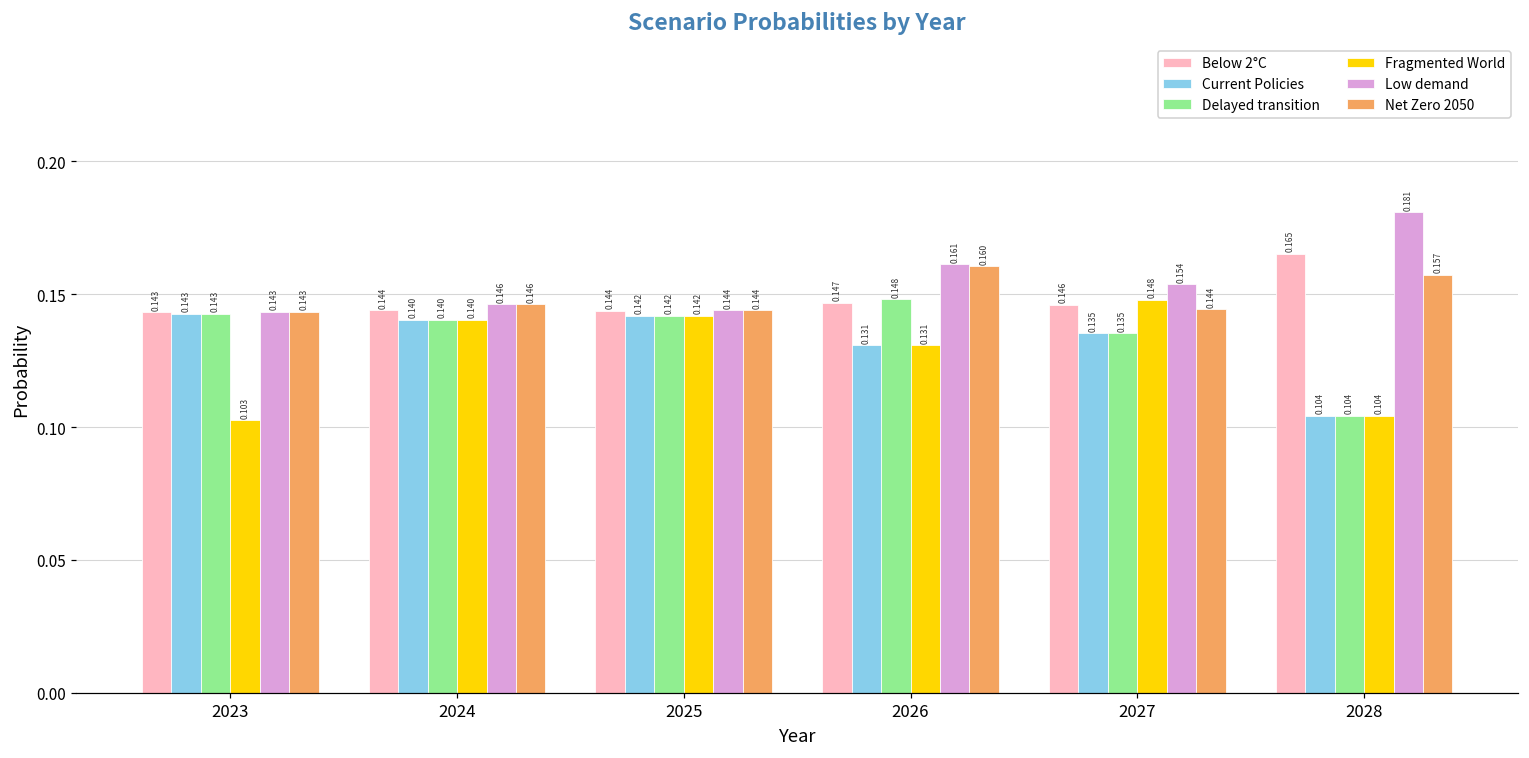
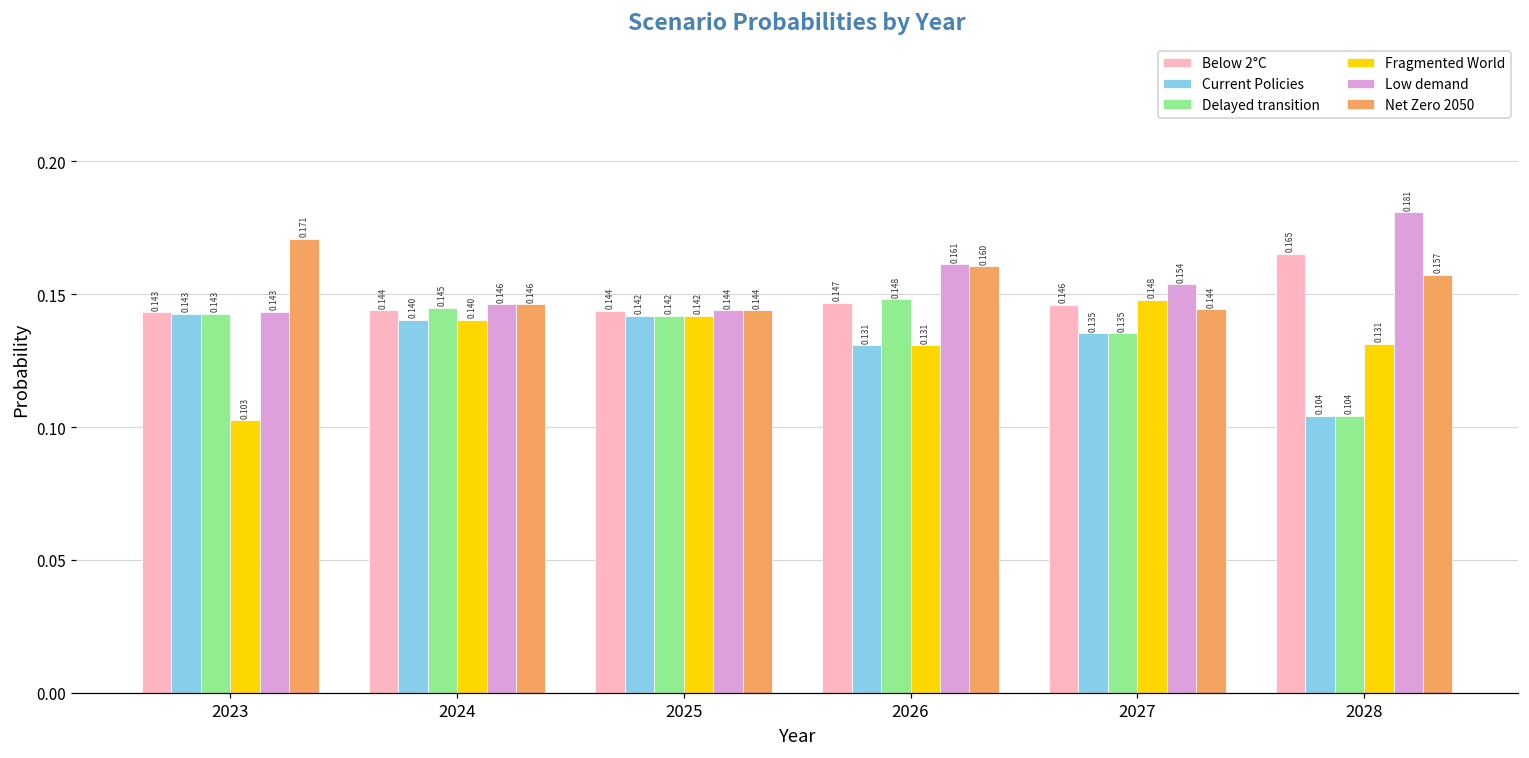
Net Zero 2050, 2023: 0.143 -> 0.171
Delayed transition, 2024: 0.140 -> 0.145
Fragmented World, 2028: 0.104 -> 0.131
